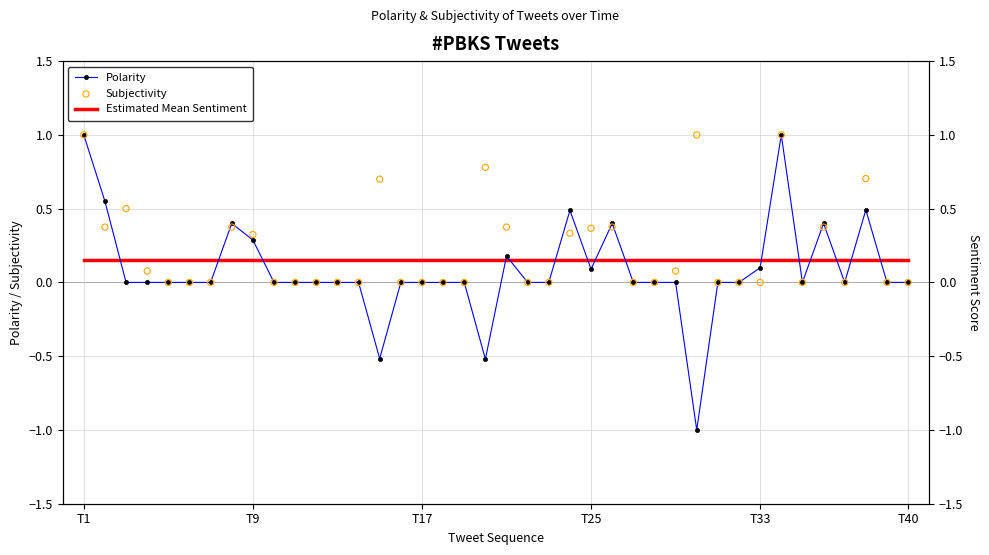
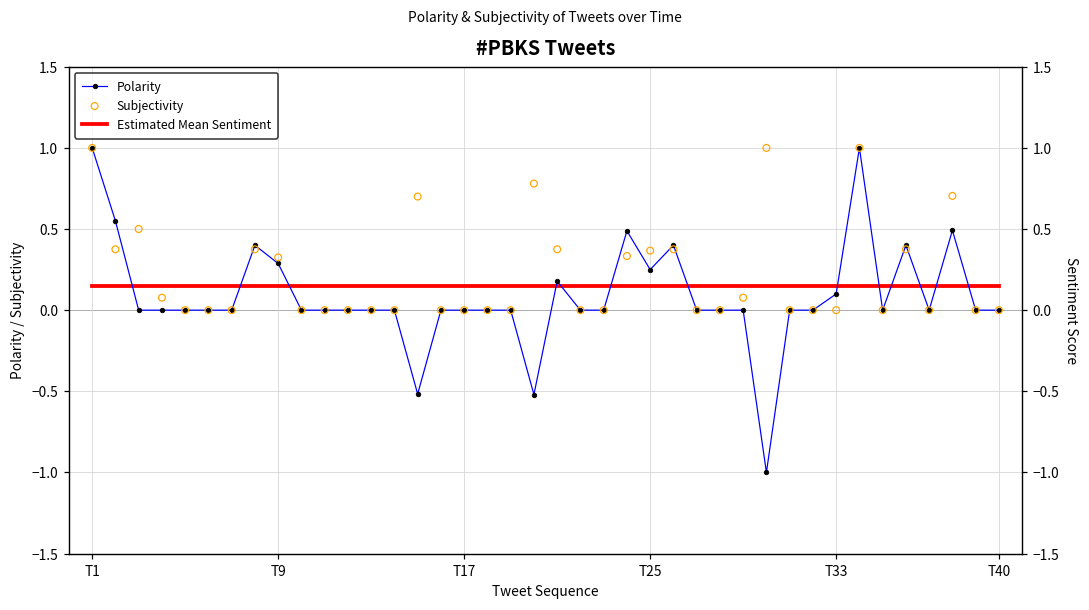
Polarity, T25: 0.09 -> 0.25
